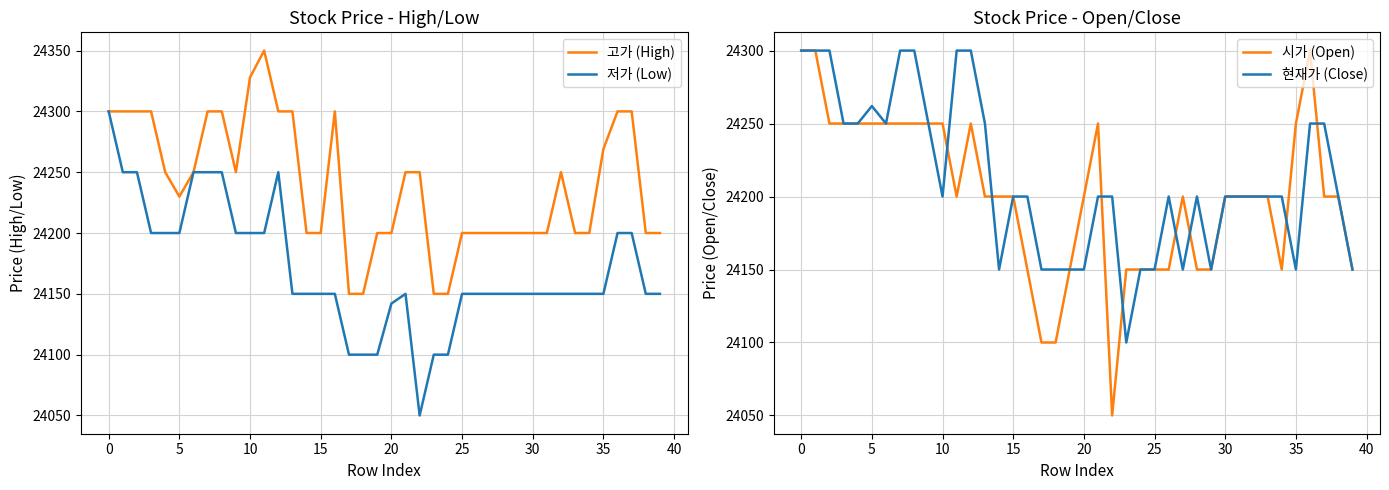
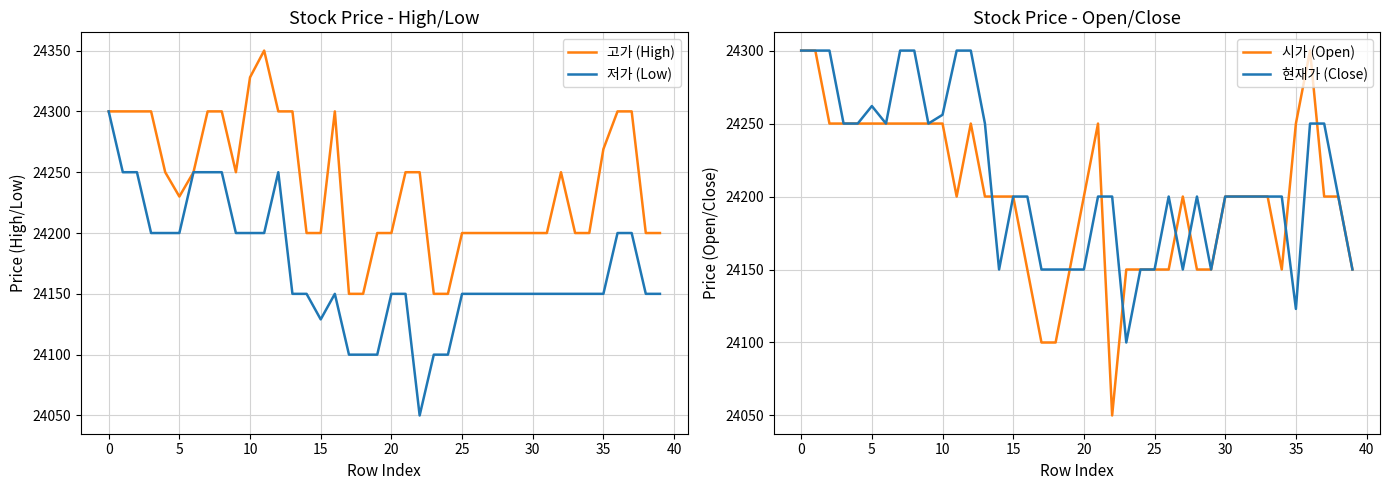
Stock Price - High/Low, 저가 (Low), 15: 24150 -> 24129
Stock Price - High/Low, 저가 (Low), 20: 24142 -> 24150
Stock Price - Open/Close, 현재가 (Close), 10: 24200 -> 24256
Stock Price - Open/Close, 현재가 (Close), 35: 24150 -> 24123
